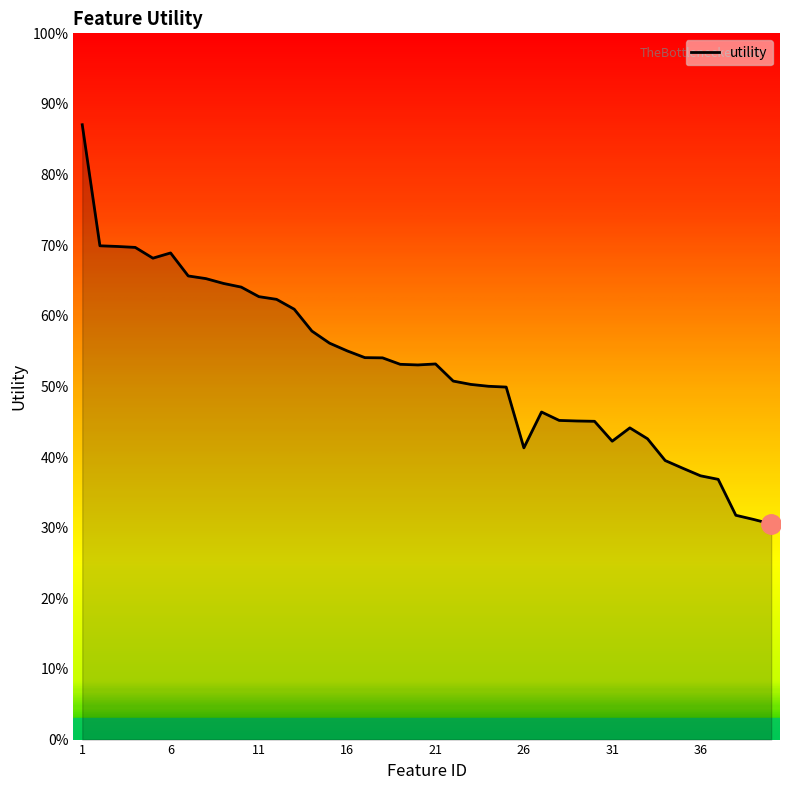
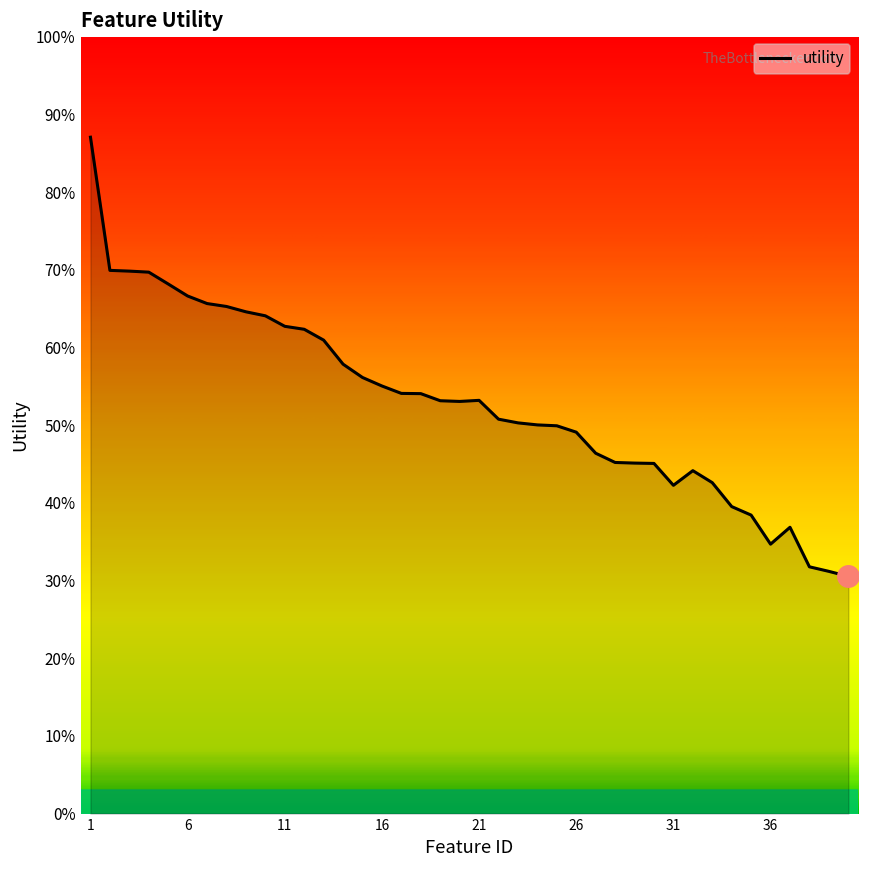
utility, 6: 69% -> 67%
utility, 26: 41% -> 49%
utility, 36: 37% -> 35%
